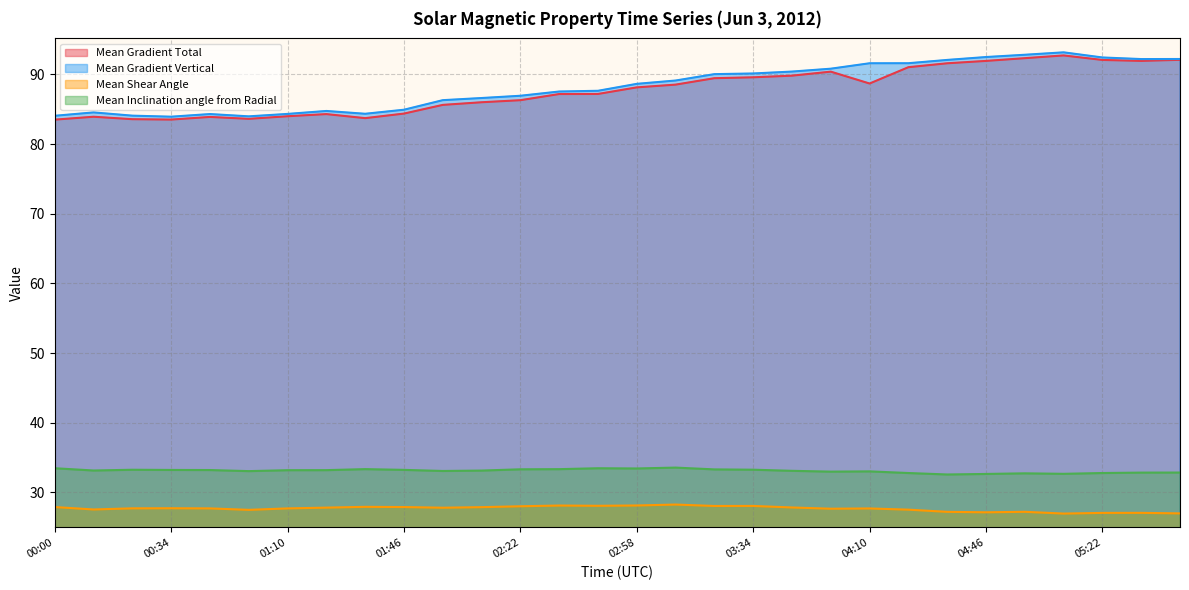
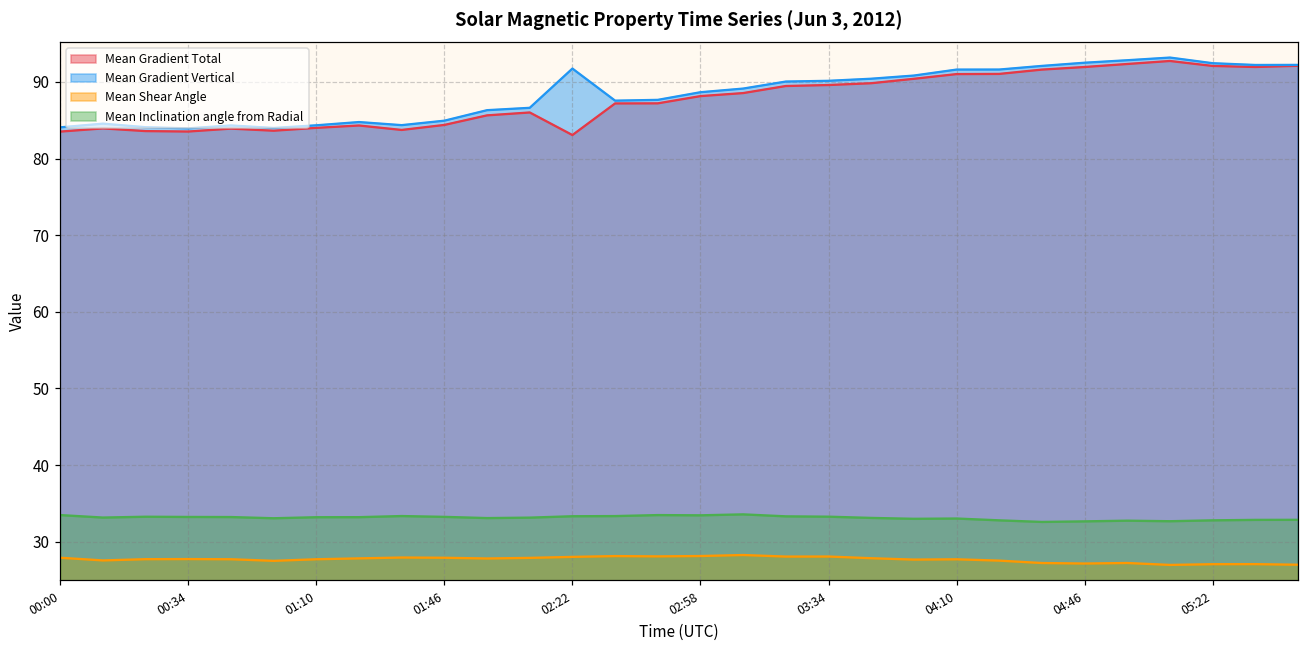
Mean Gradient Total, 02:22: 86 -> 83
Mean Gradient Vertical, 02:22: 87 -> 92
Mean Gradient Total, 04:10: 89 -> 91
